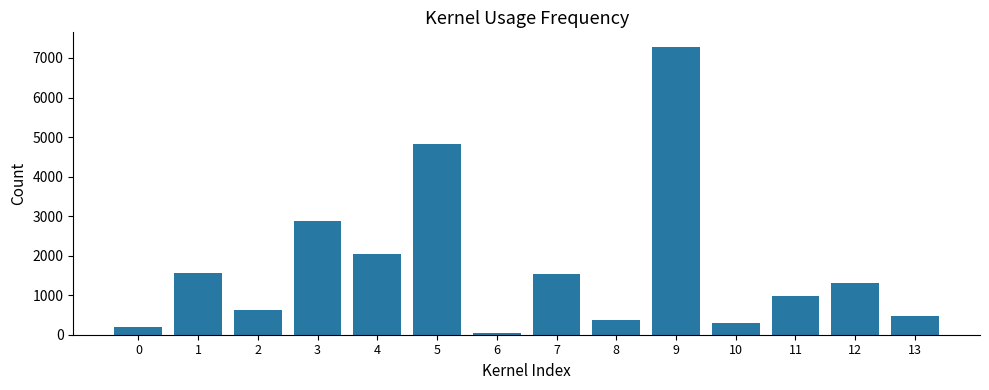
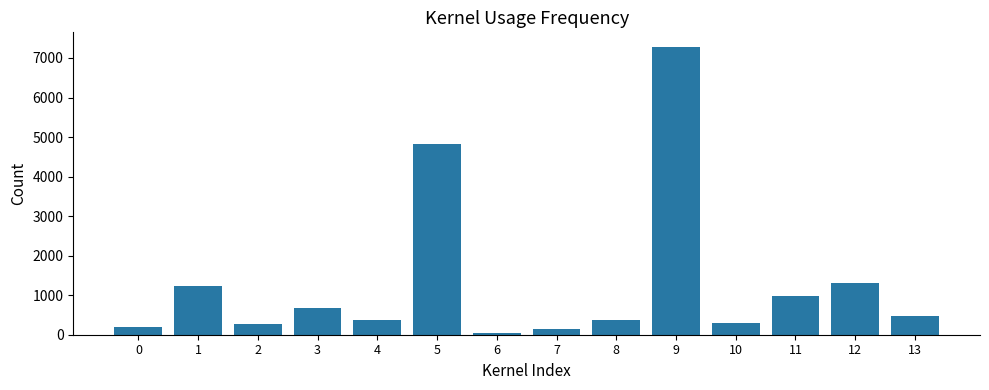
1: 1600 -> 1200
2: 600 -> 300
3: 2900 -> 700
4: 2000 -> 400
7: 1500 -> 100
